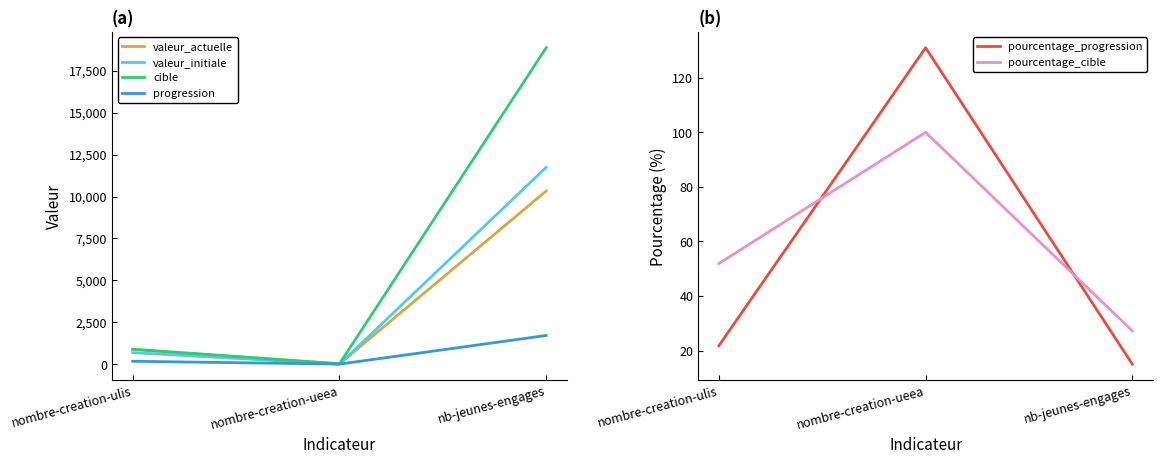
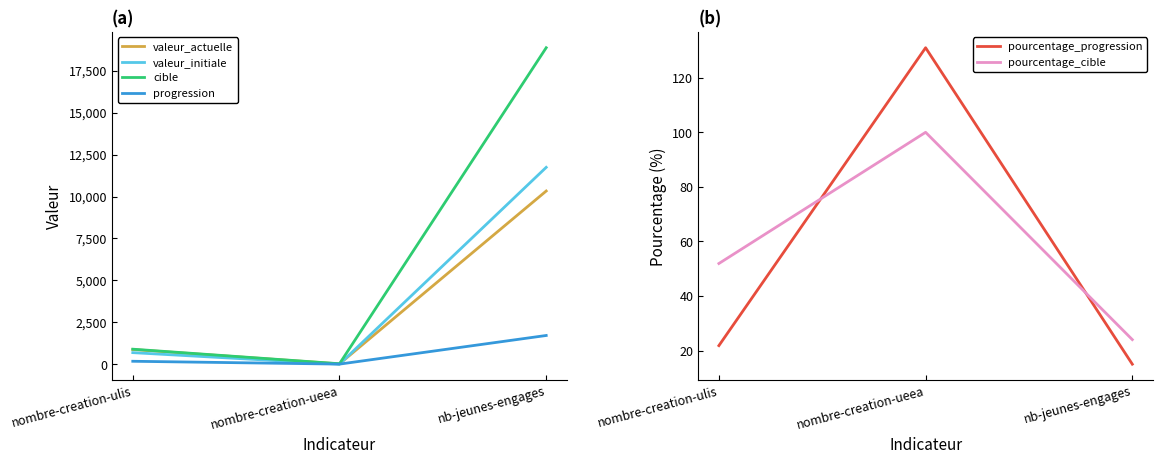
(b), pourcentage_cible, nb-jeunes-engages: 27 -> 24
